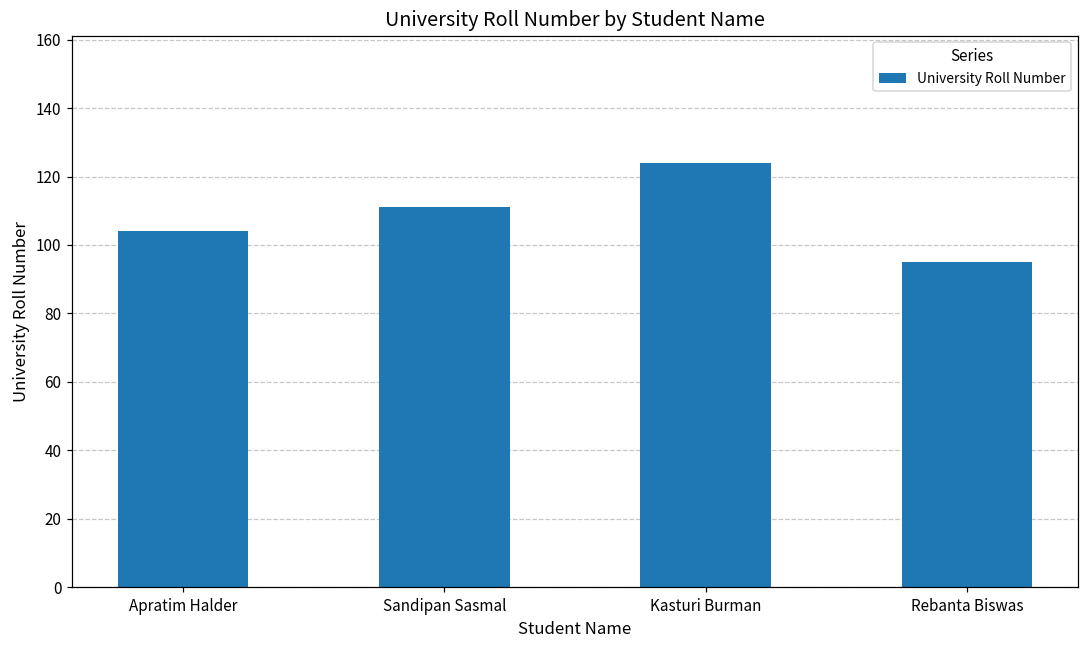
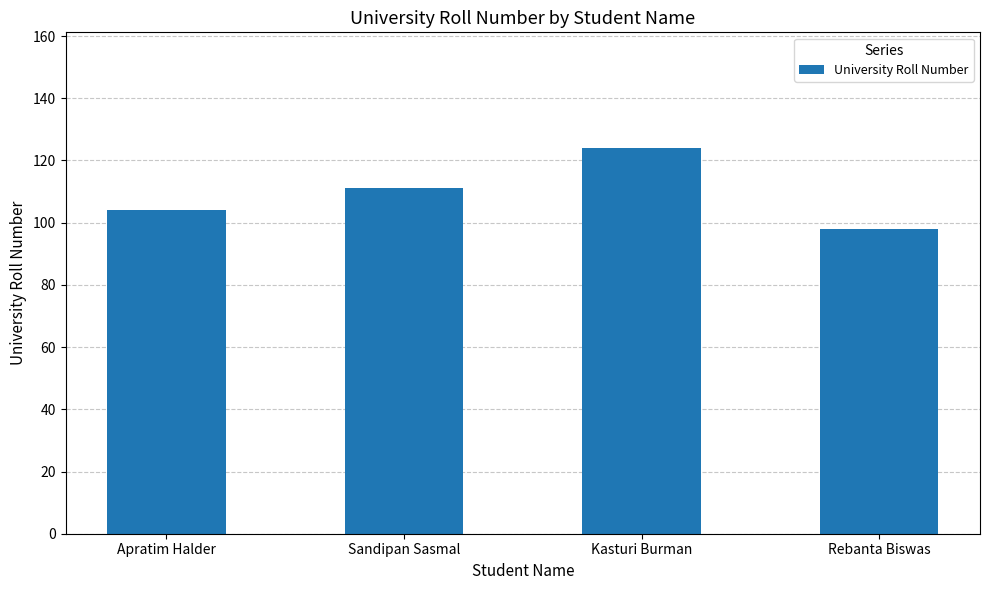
Rebanta Biswas: 95 -> 98
